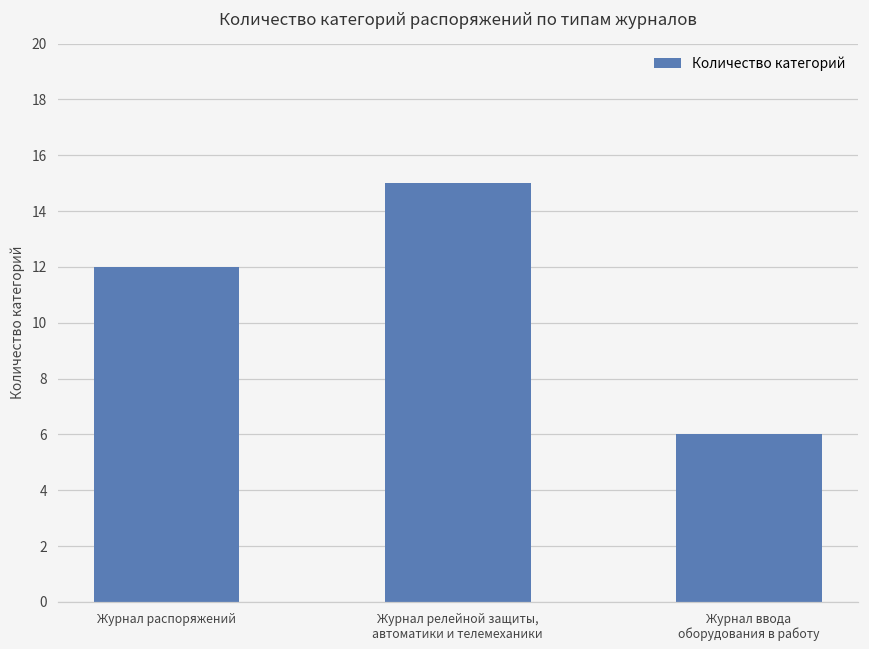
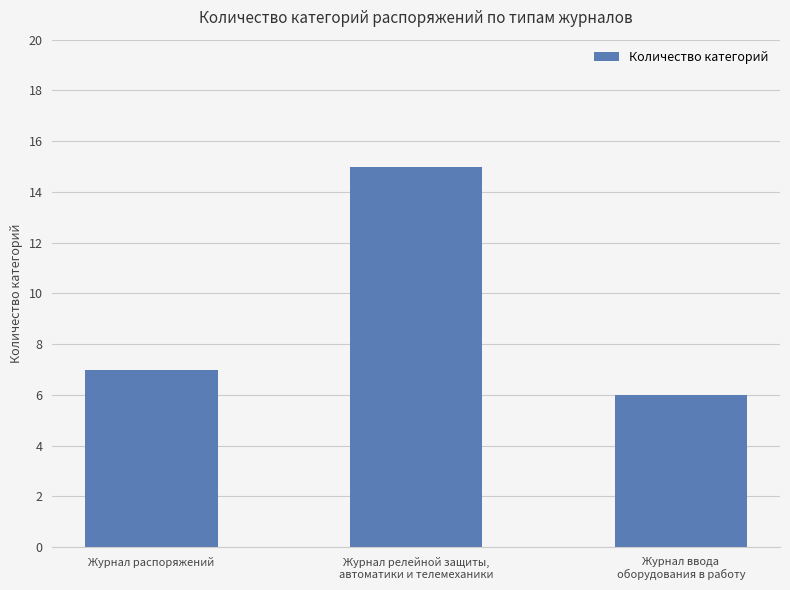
Журнал распоряжений: 12 -> 7
